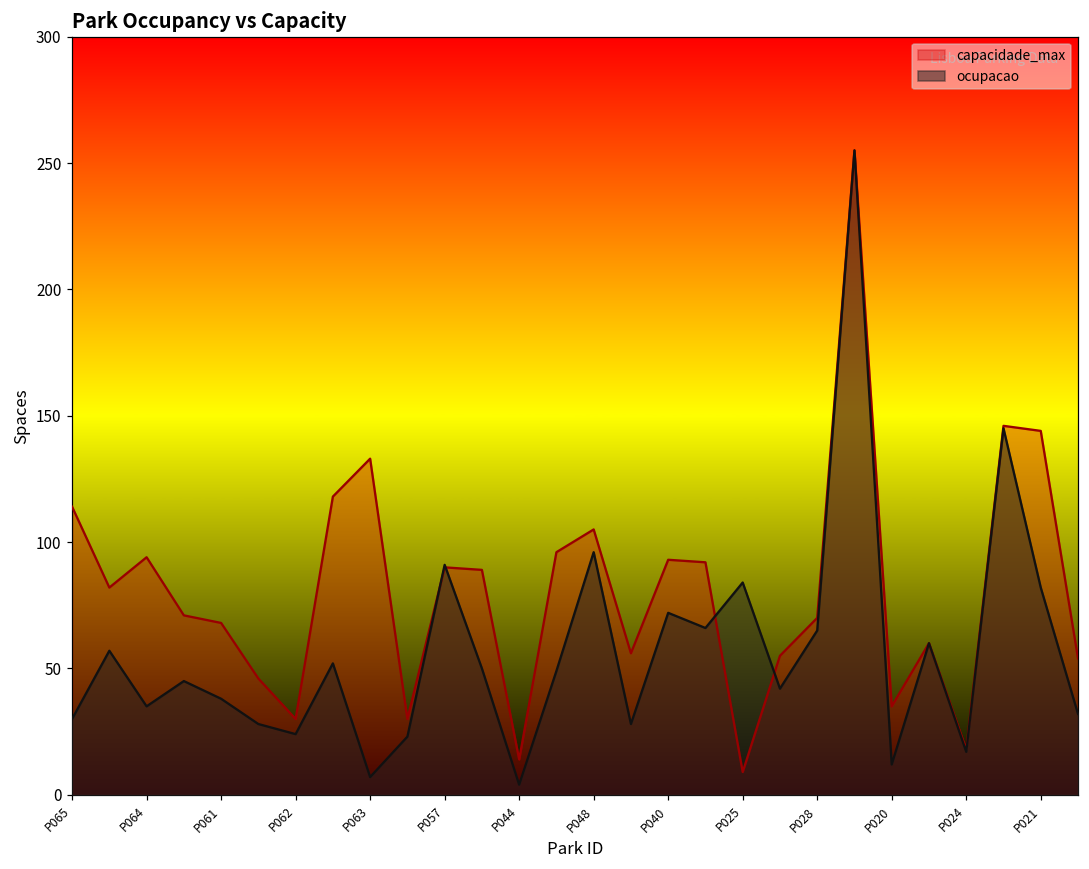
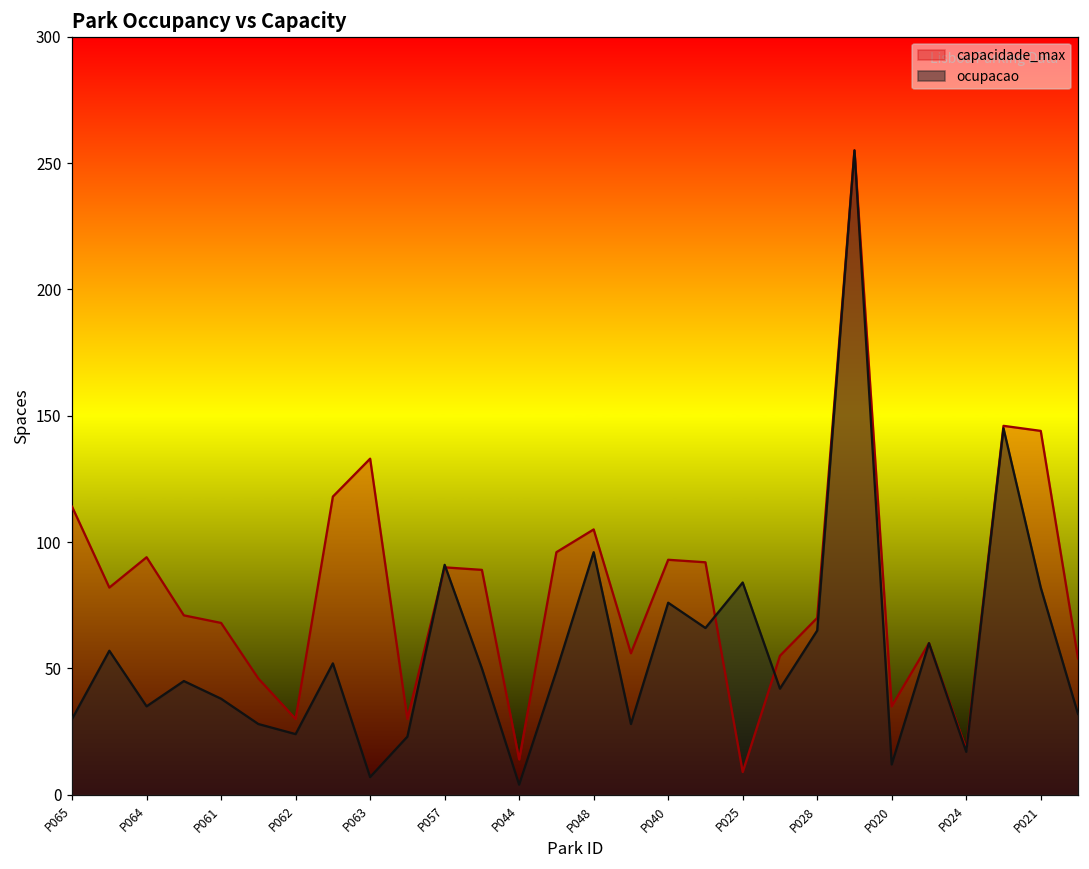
ocupacao, P040: 72 -> 76
